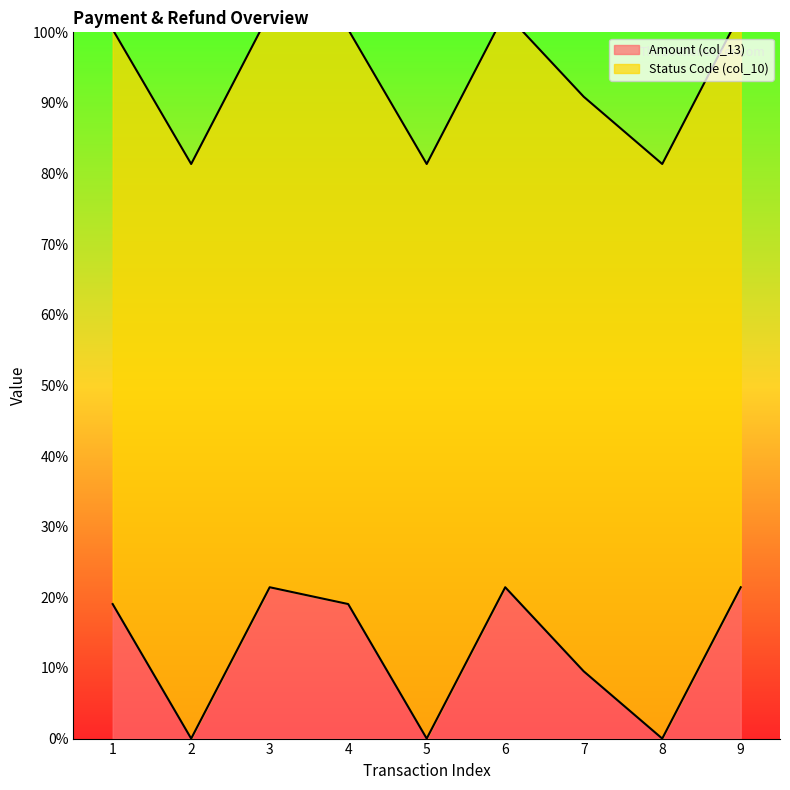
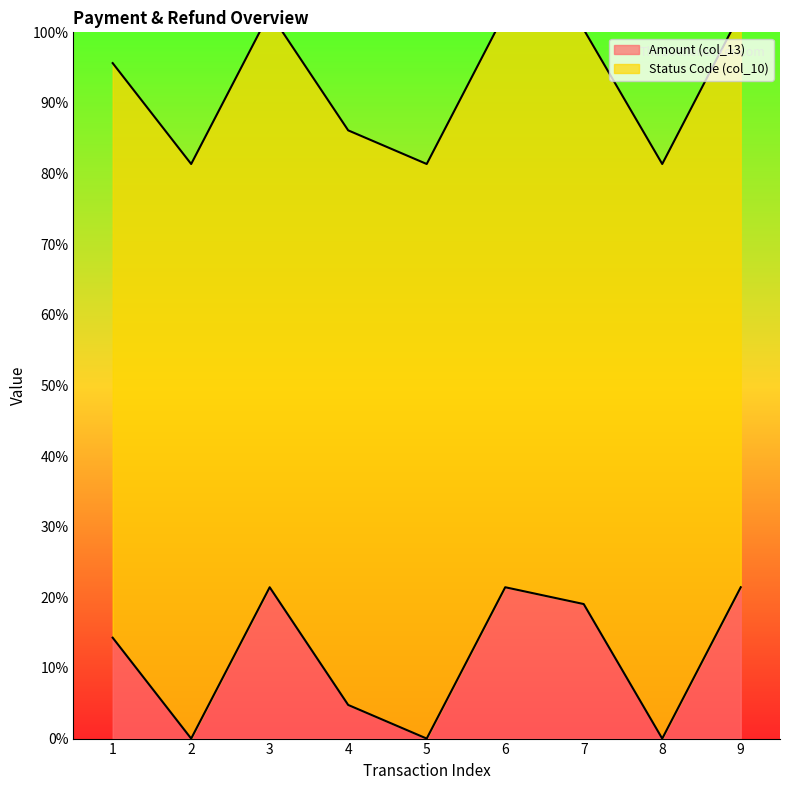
Amount (col_13), 1: 19% -> 14%
Amount (col_13), 4: 19% -> 5%
Amount (col_13), 7: 10% -> 19%
